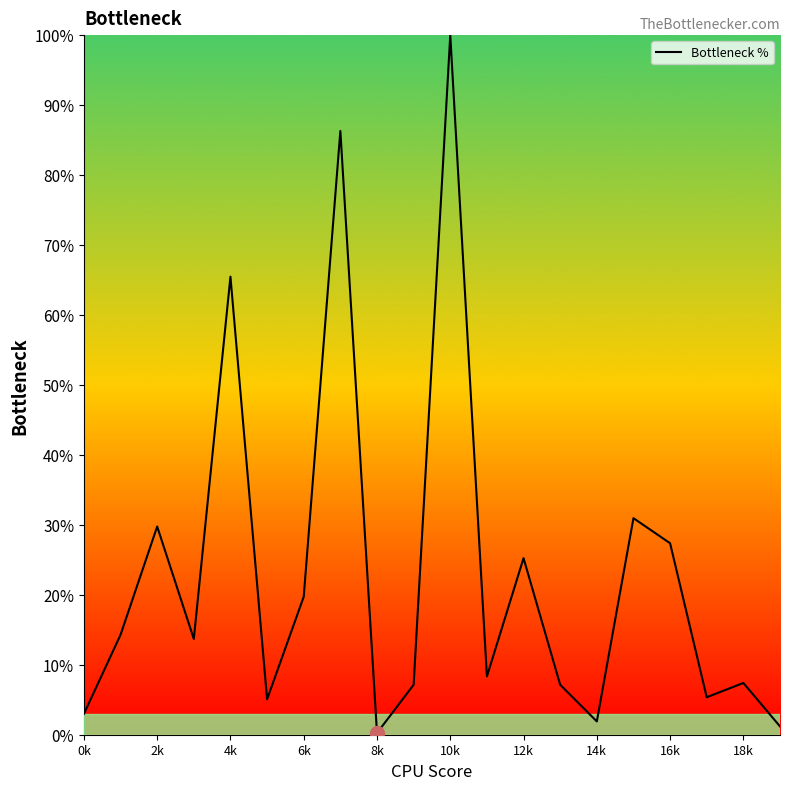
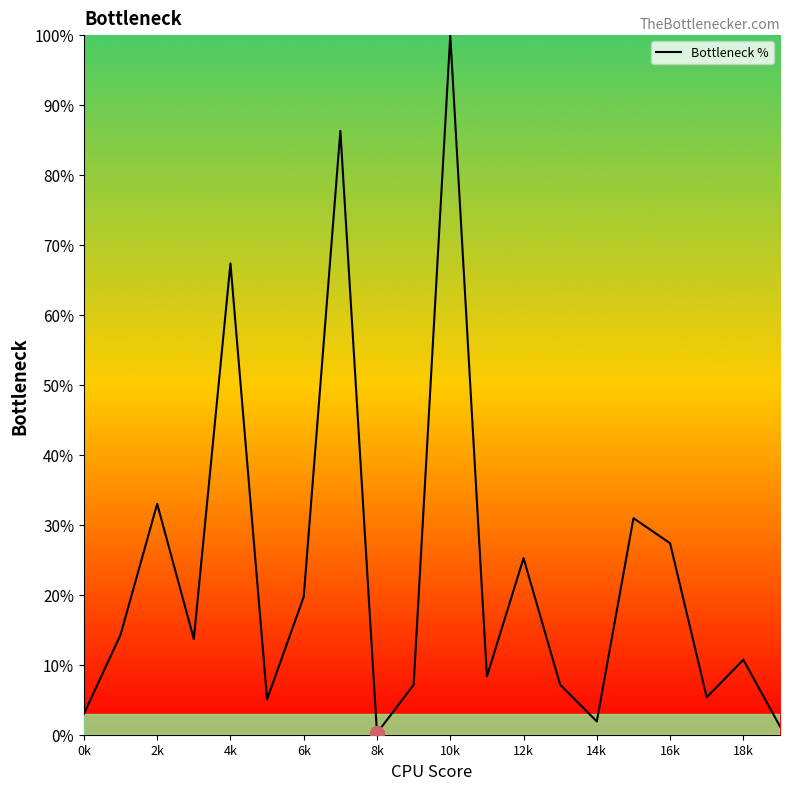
Bottleneck %, 2k: 30% -> 33%
Bottleneck %, 4k: 65% -> 67%
Bottleneck %, 18k: 7% -> 11%
